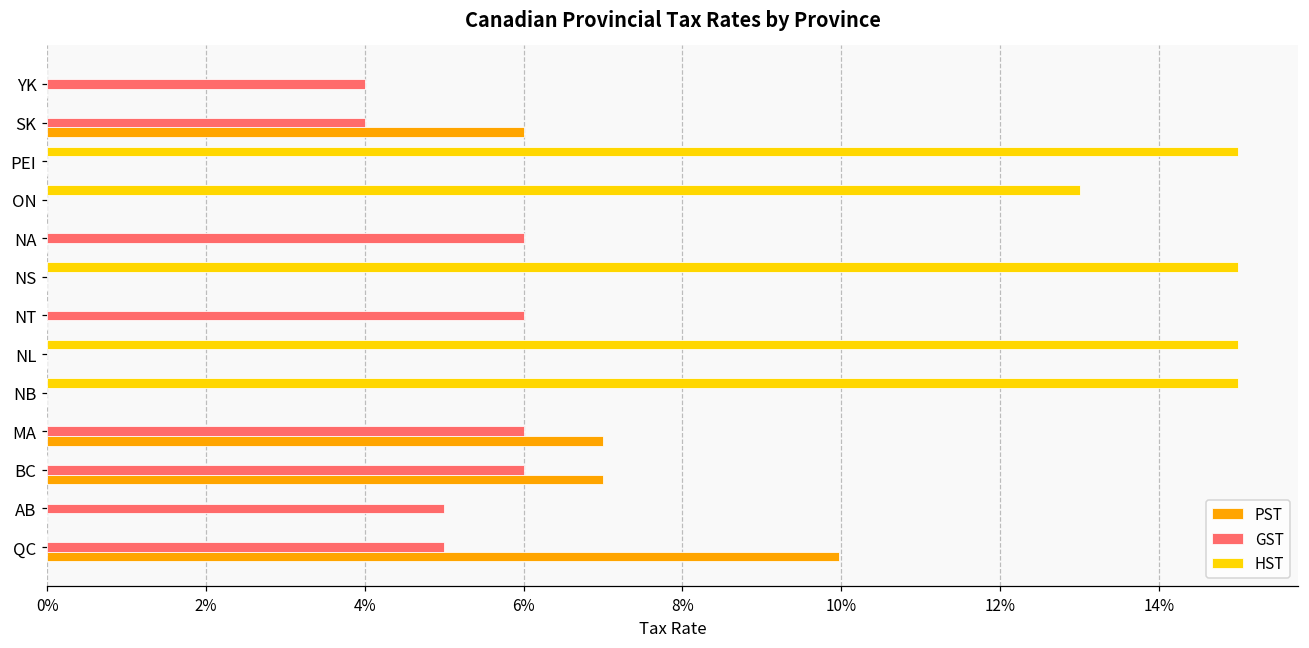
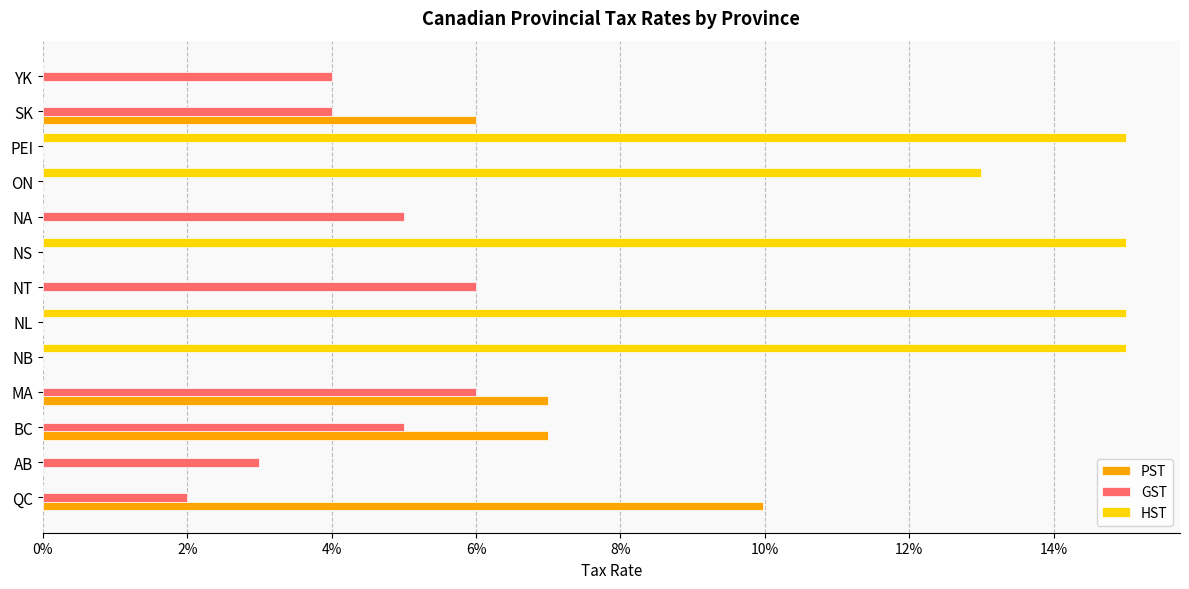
GST, NA: 6.0% -> 5.0%
GST, BC: 6.0% -> 5.0%
GST, AB: 5.0% -> 3.0%
GST, QC: 5.0% -> 2.0%
